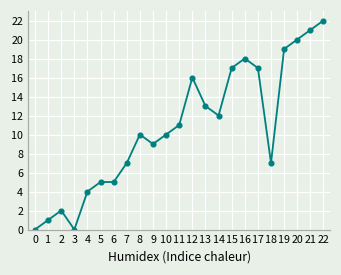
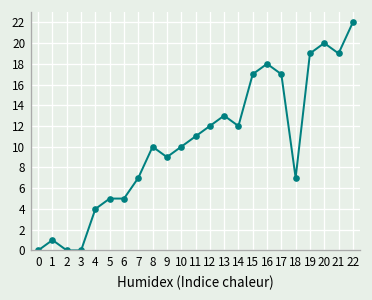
2: 2 -> 0
12: 16 -> 12
21: 21 -> 19
